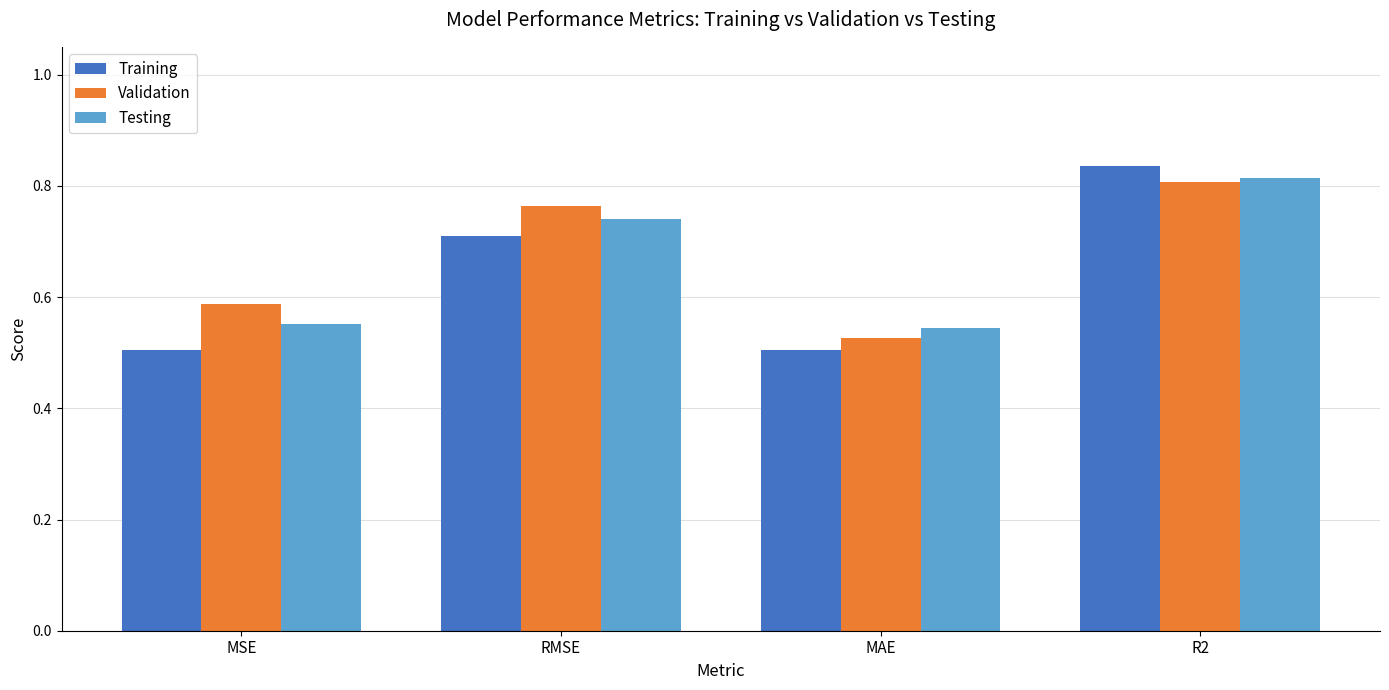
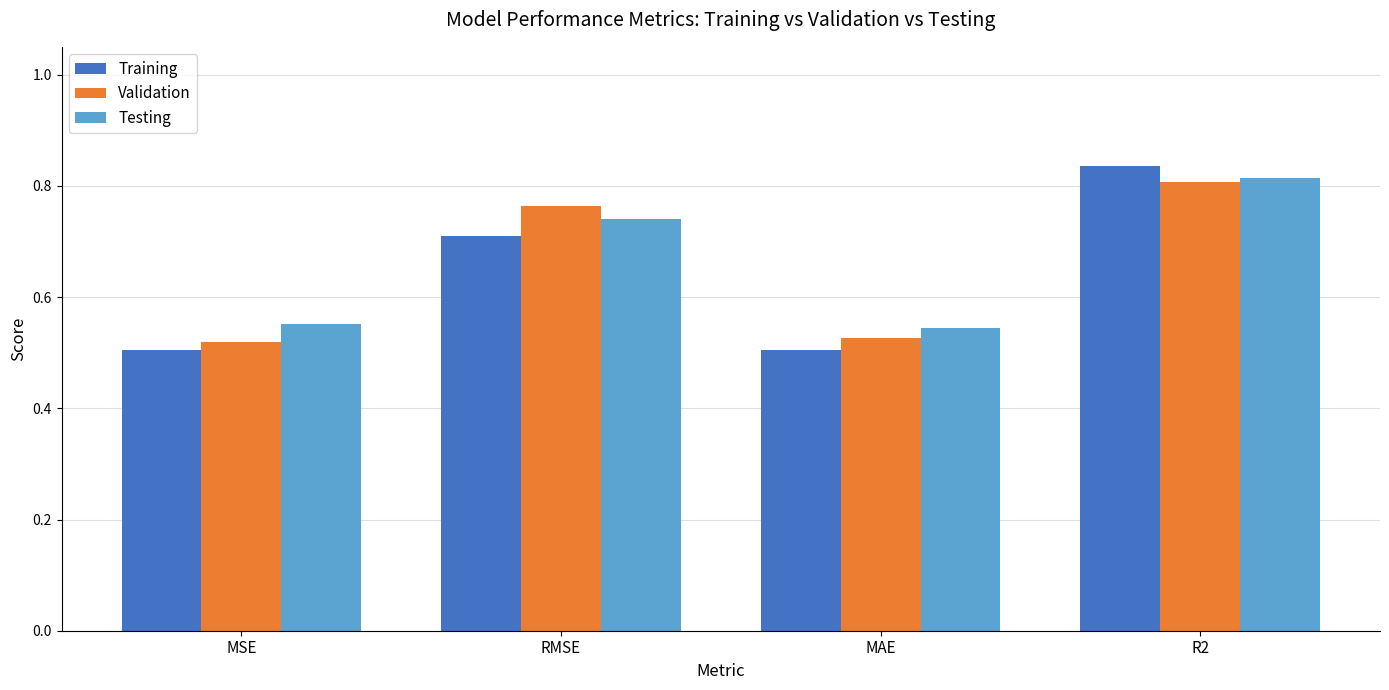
Validation, MSE: 0.59 -> 0.52
